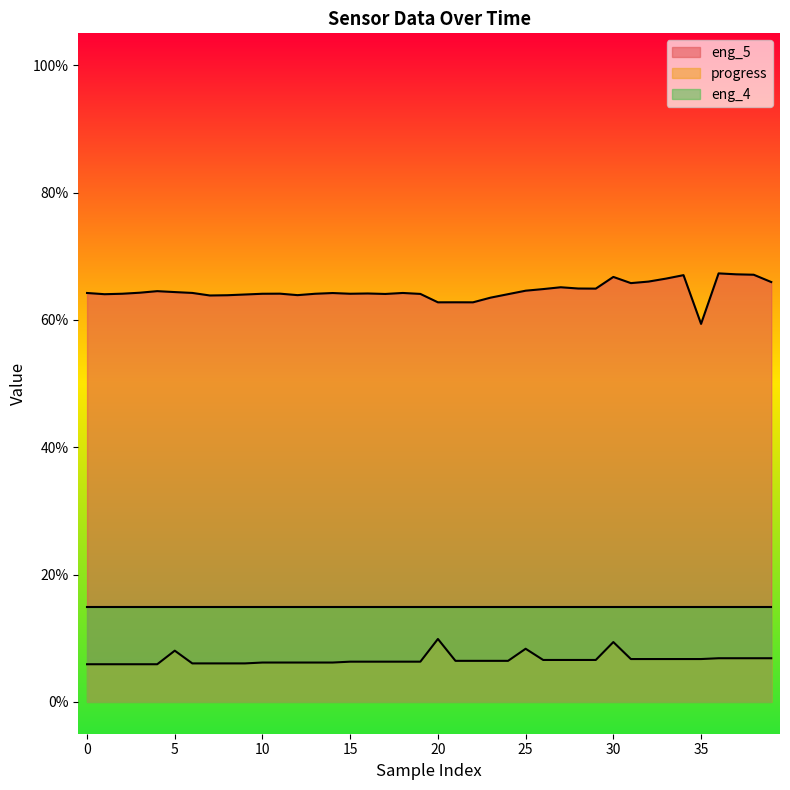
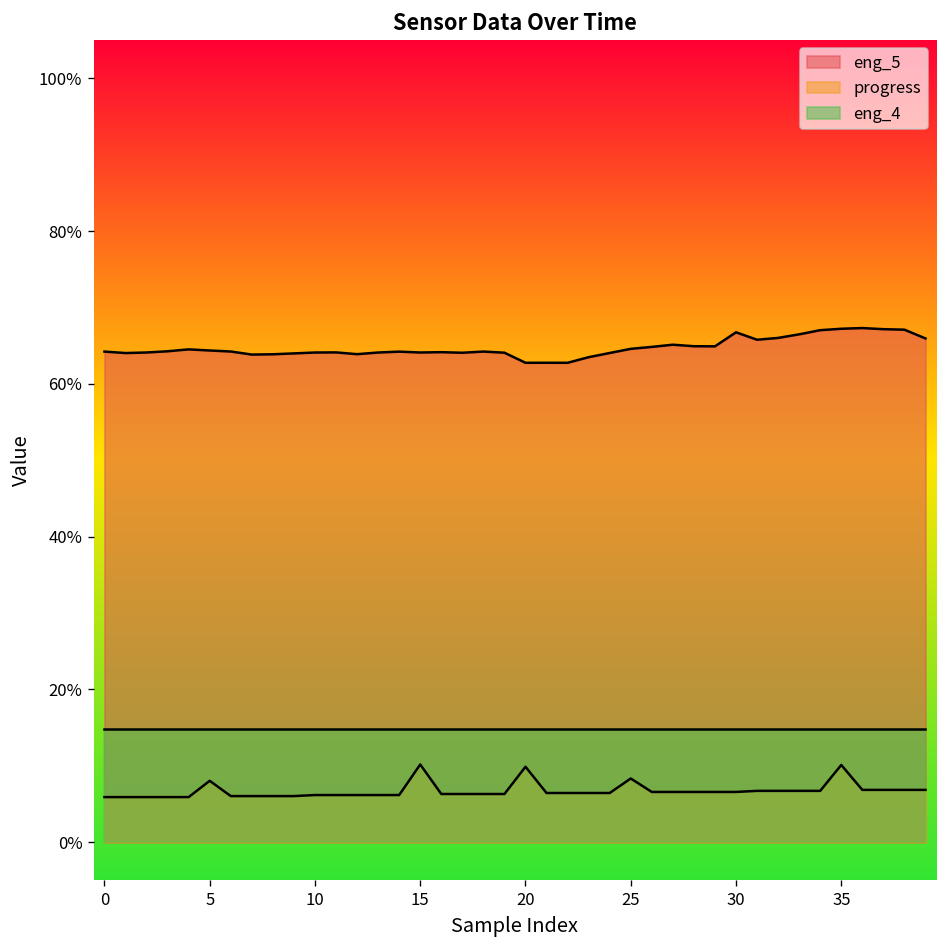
progress, 15: 6% -> 10%
progress, 30: 9% -> 7%
eng_5, 35: 59% -> 67%
progress, 35: 7% -> 10%
